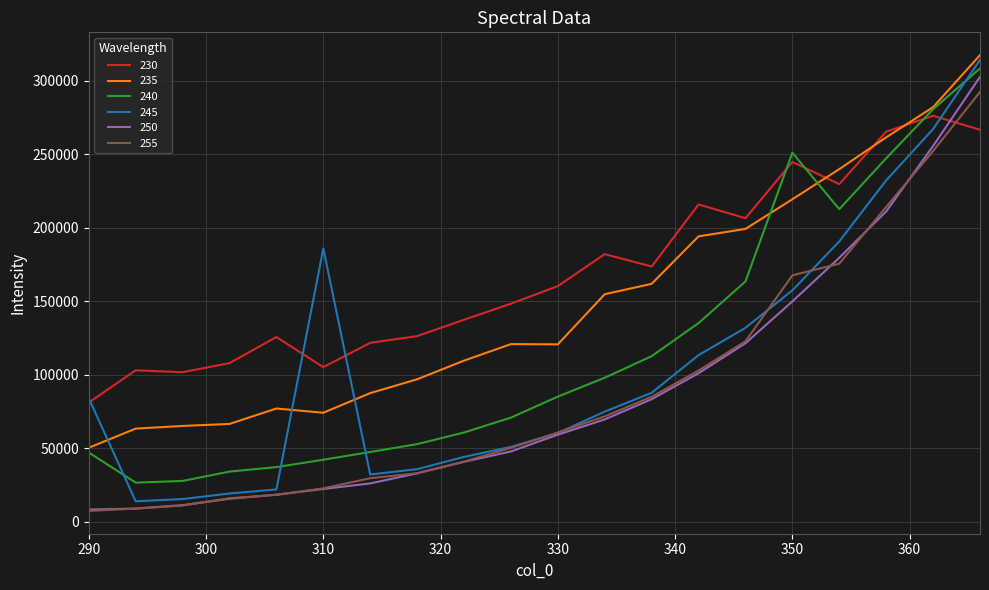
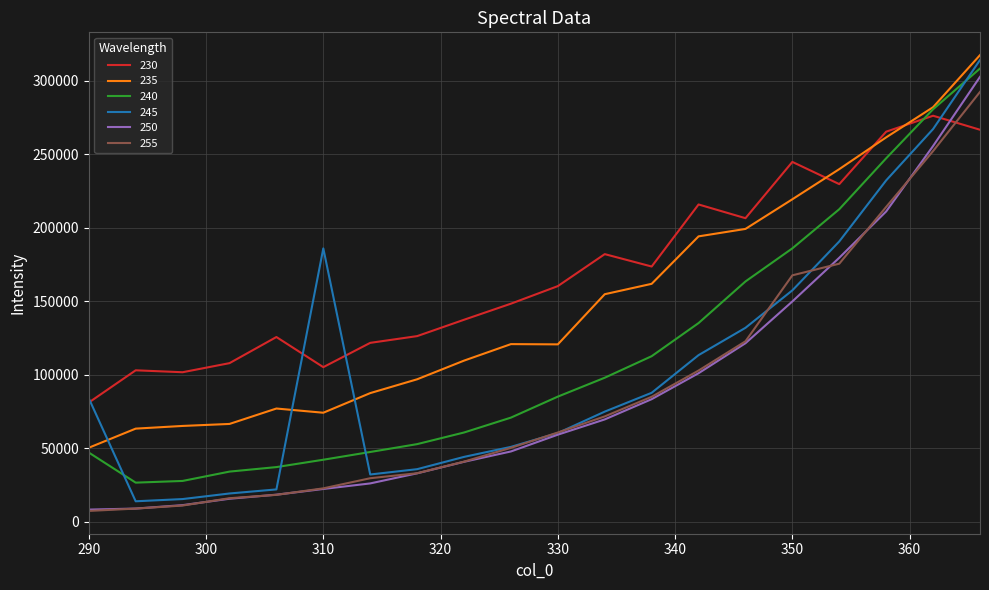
240, 350: 251000 -> 186000
